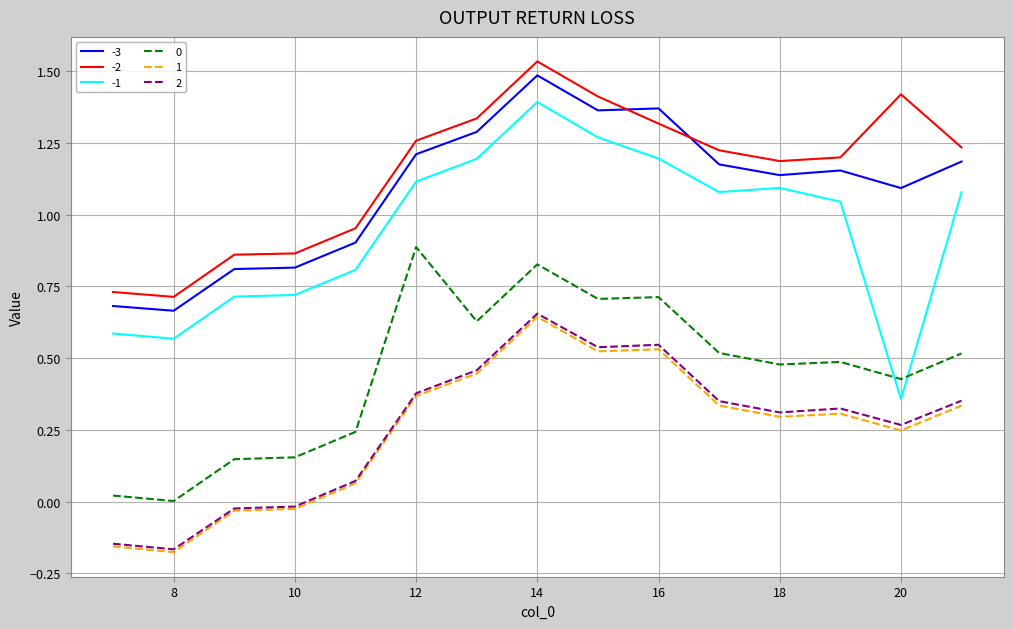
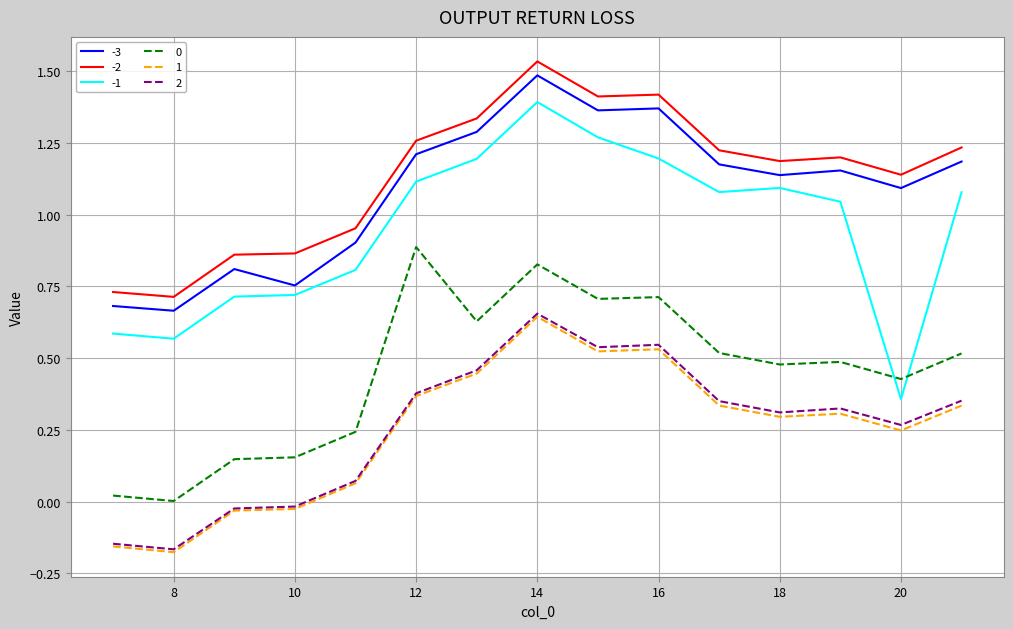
-3, 10: 0.82 -> 0.75
-2, 16: 1.32 -> 1.42
-2, 20: 1.42 -> 1.14
